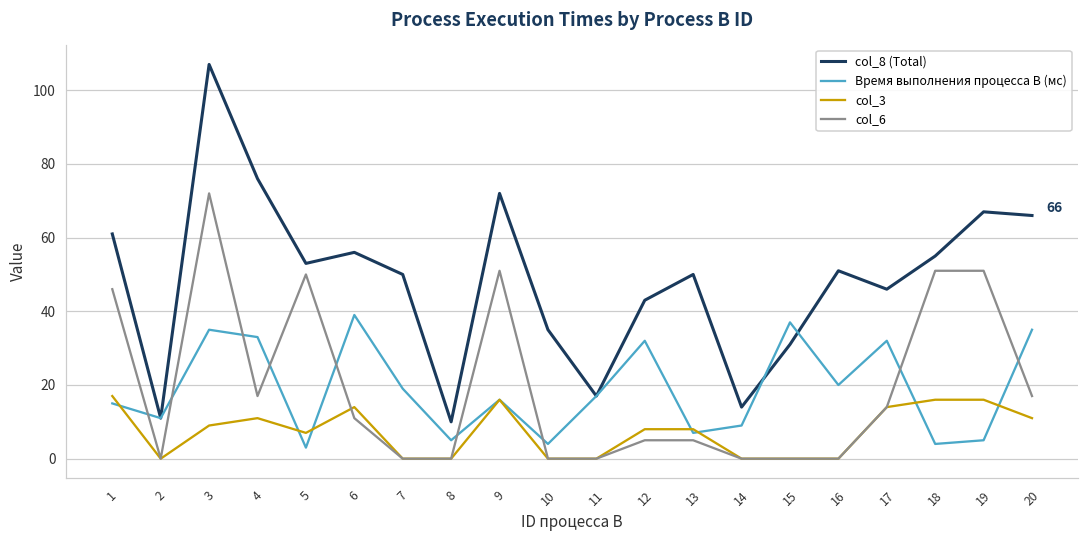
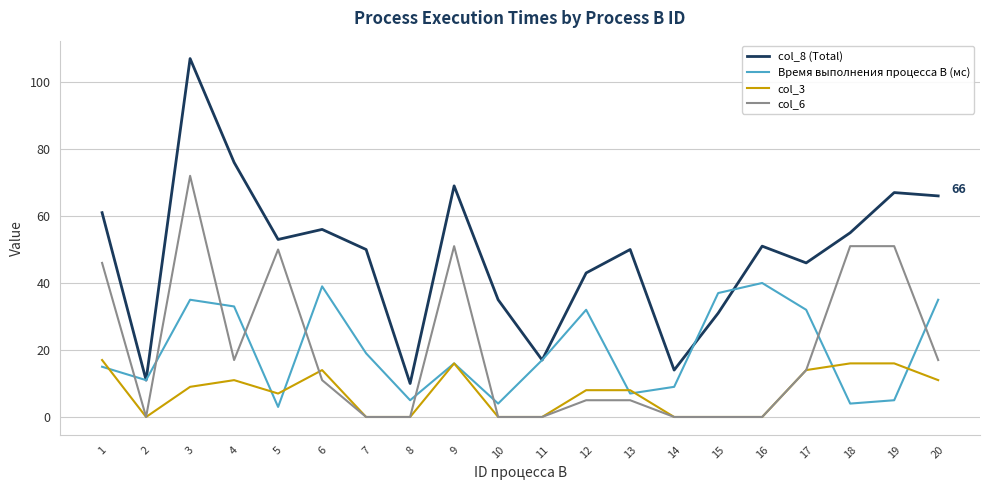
col_8 (Total), 9: 72 -> 69
Время выполнения процесса B (мс), 16: 20 -> 40
